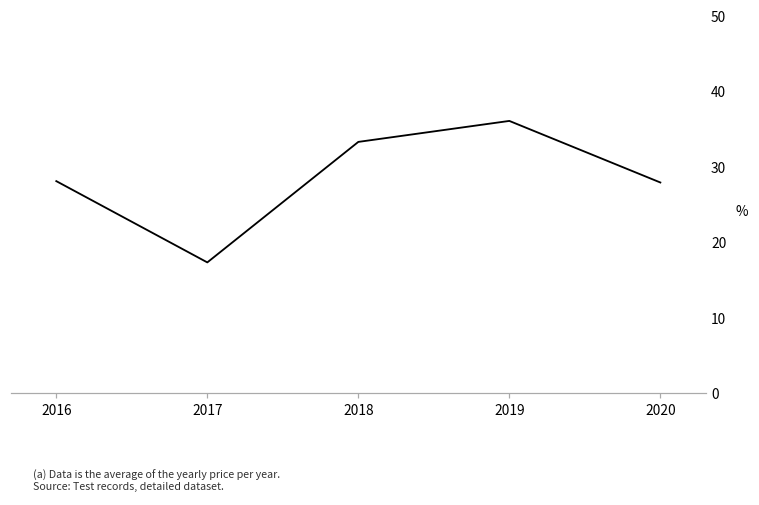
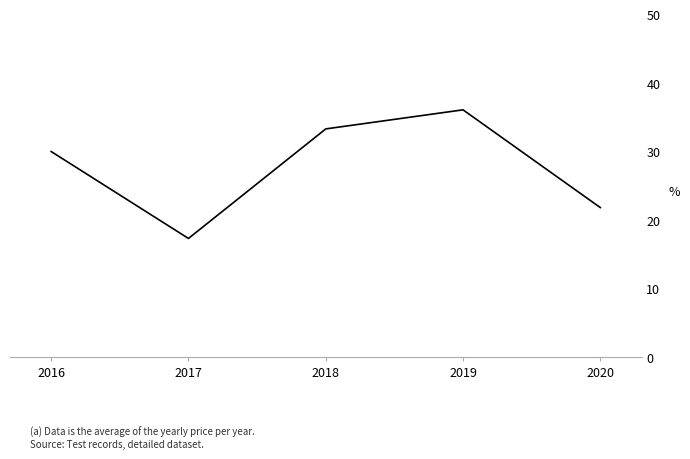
2016: 28 -> 30
2020: 28 -> 22
